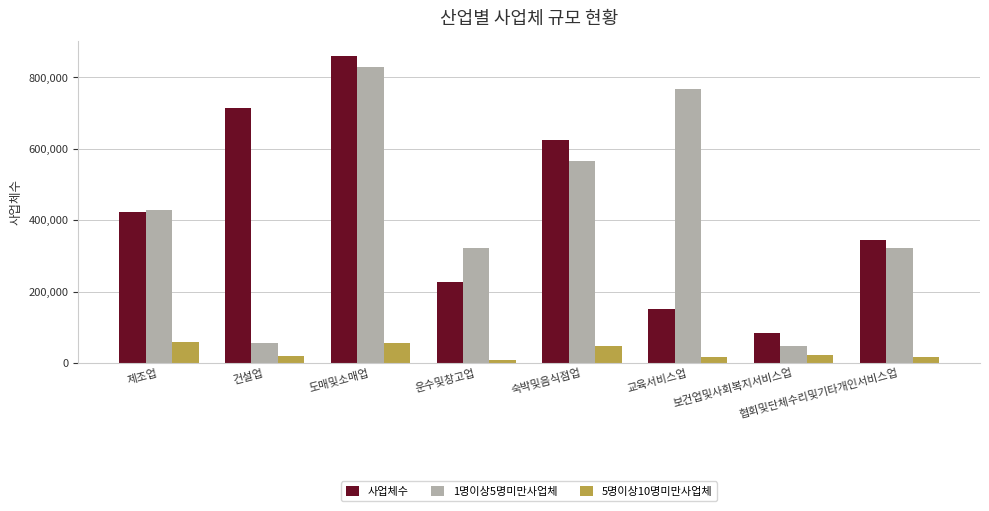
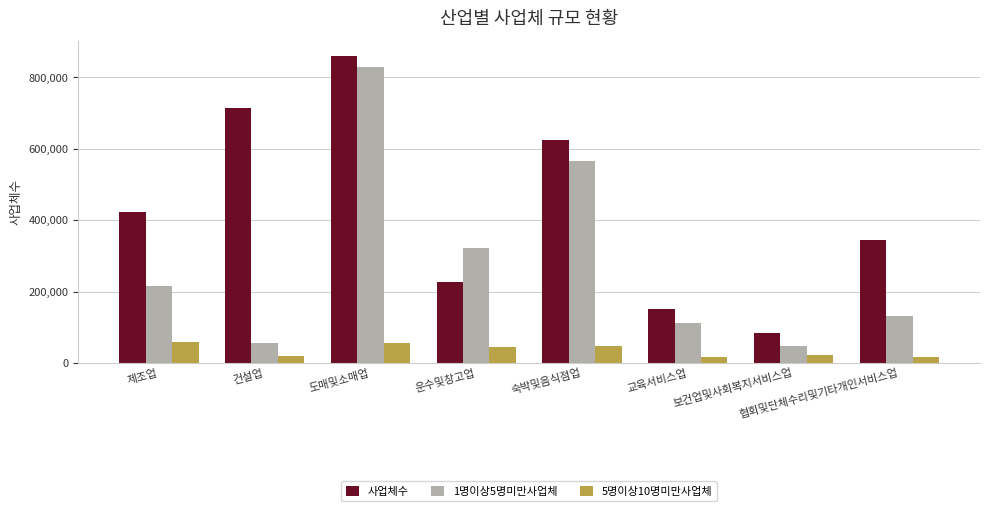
1명이상5명미만사업체, 제조업: 430,000 -> 220,000
5명이상10명미만사업체, 운수및창고업: 10,000 -> 50,000
1명이상5명미만사업체, 교육서비스업: 770,000 -> 110,000
1명이상5명미만사업체, 협회및단체수리및기타개인서비스업: 320,000 -> 130,000
